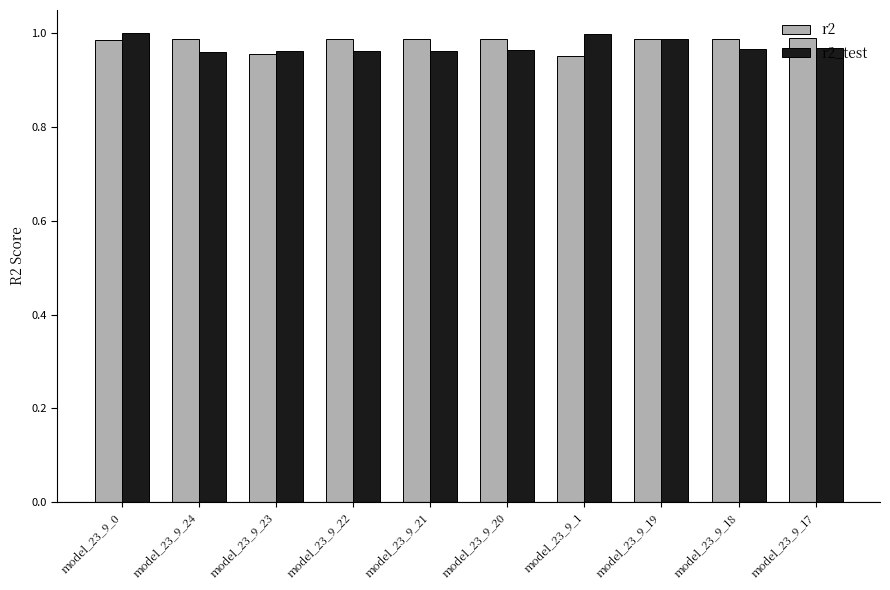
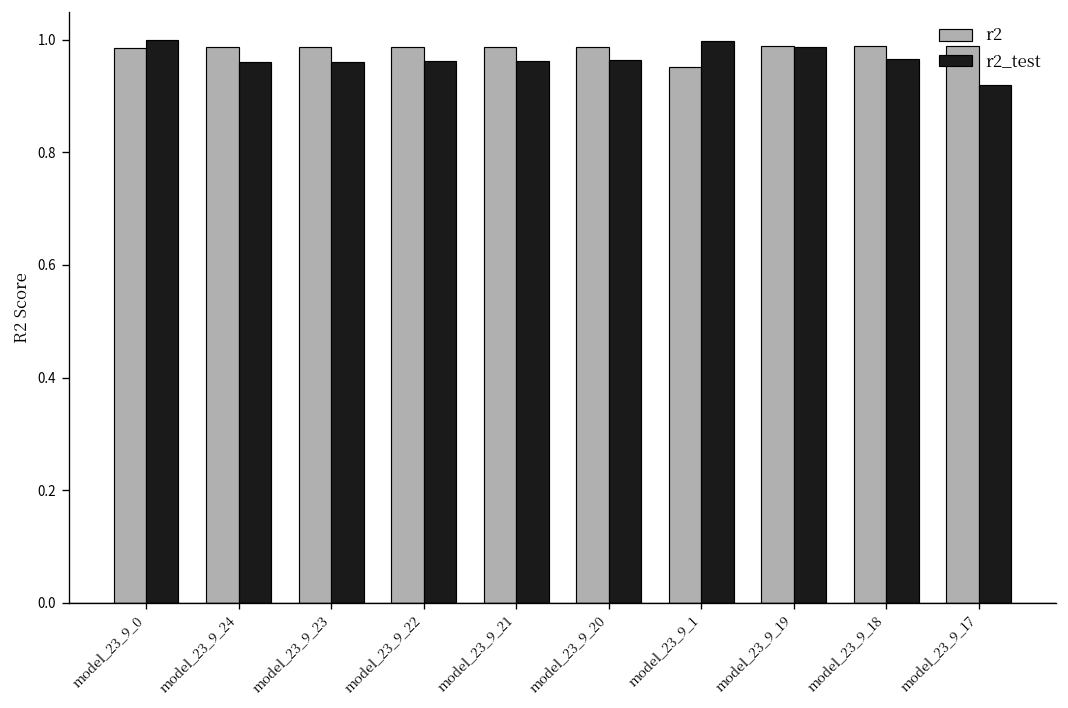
r2, model_23_9_23: 0.96 -> 0.99
r2_test, model_23_9_17: 0.97 -> 0.92
